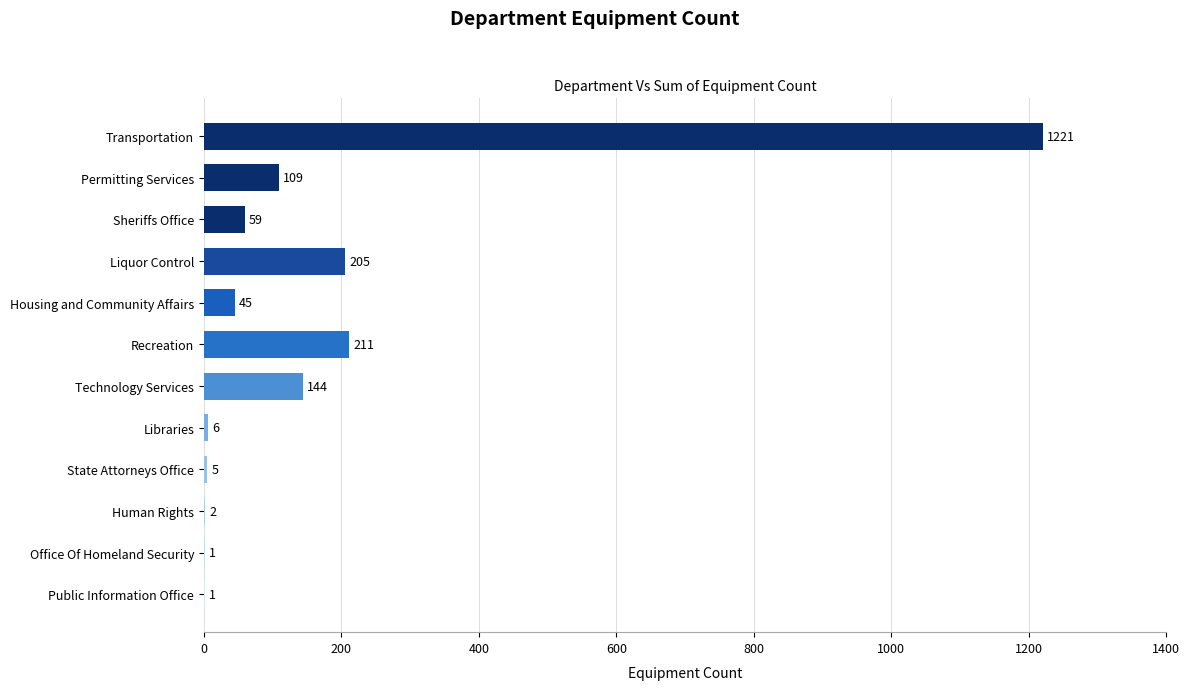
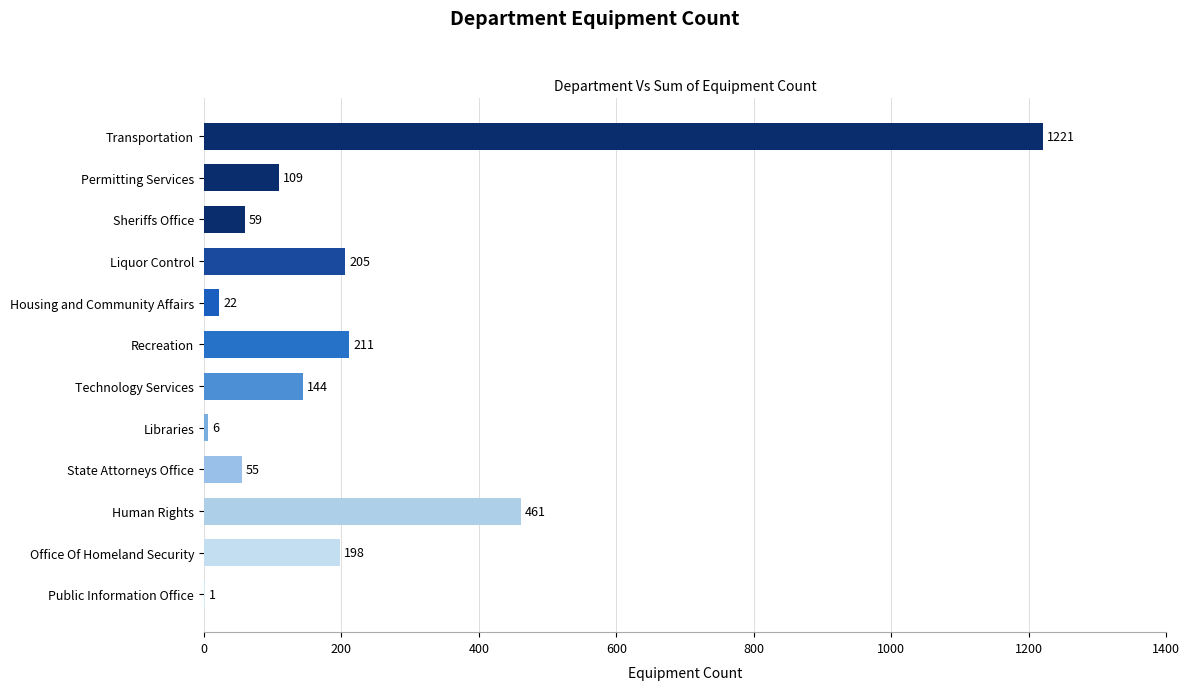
Housing and Community Affairs: 45 -> 22
State Attorneys Office: 5 -> 55
Human Rights: 2 -> 461
Office Of Homeland Security: 1 -> 198
